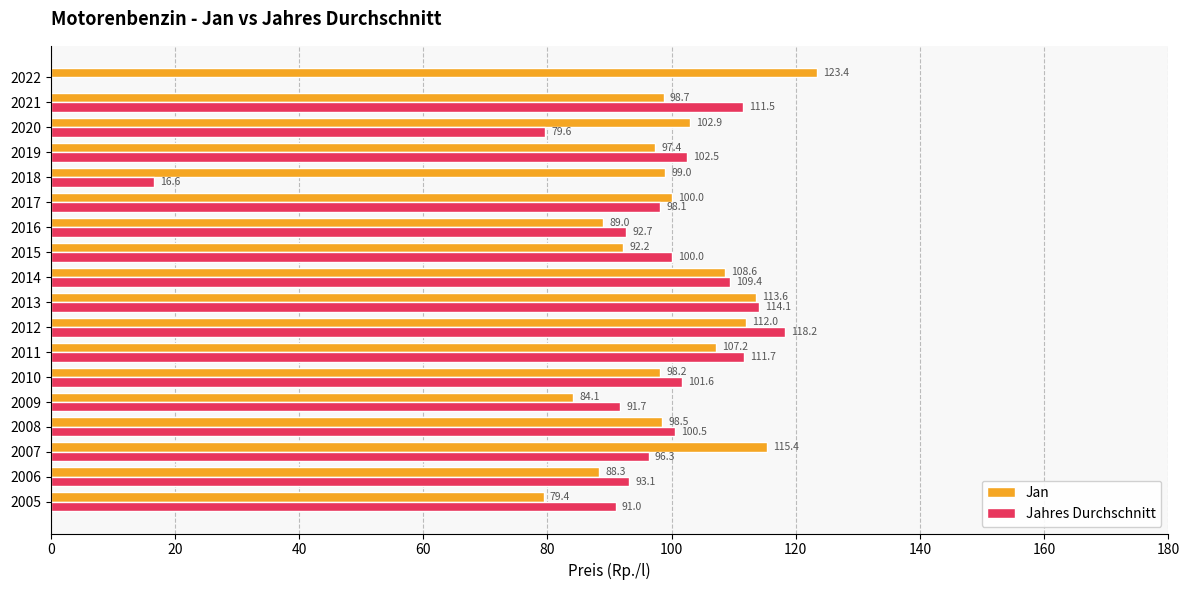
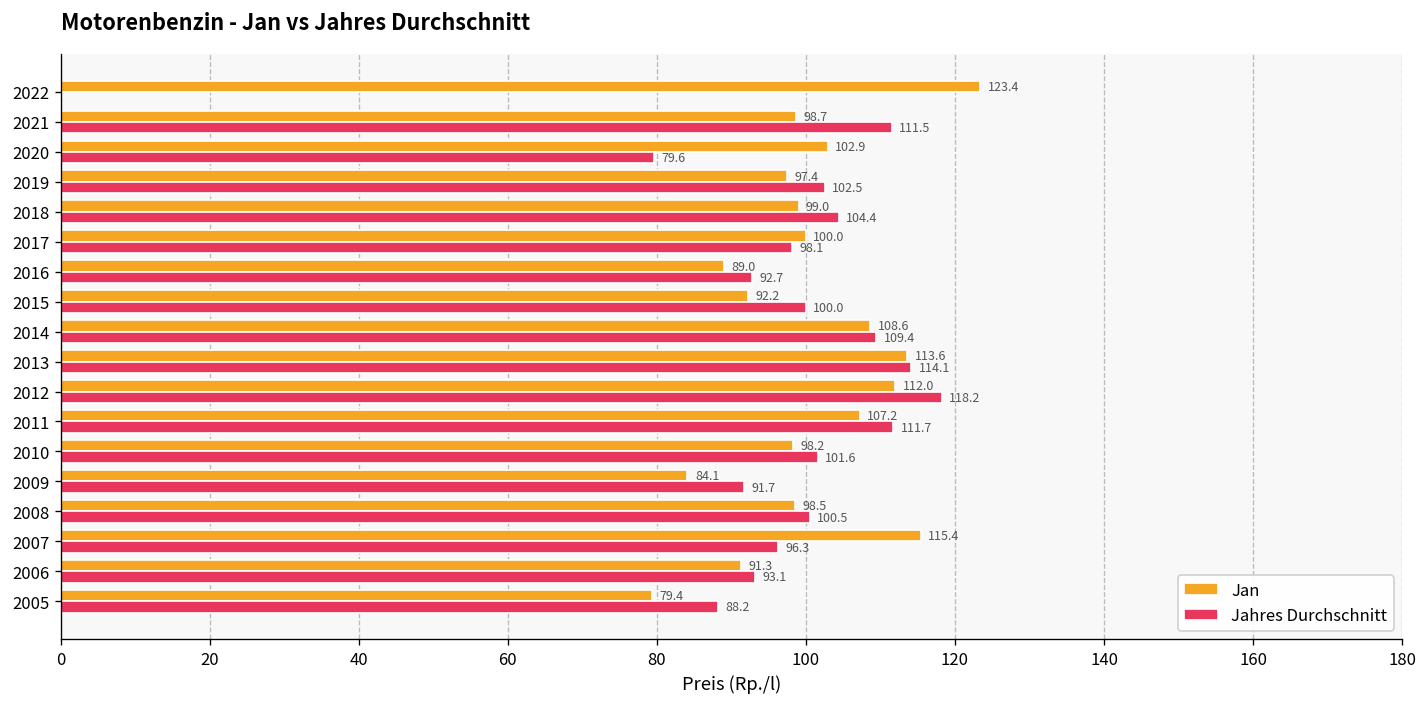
Jahres Durchschnitt, 2018: 16.6 -> 104.4
Jan, 2006: 88.3 -> 91.3
Jahres Durchschnitt, 2005: 91.0 -> 88.2
